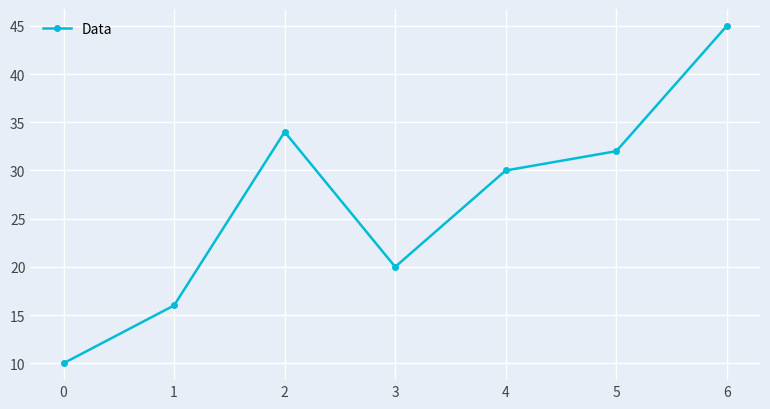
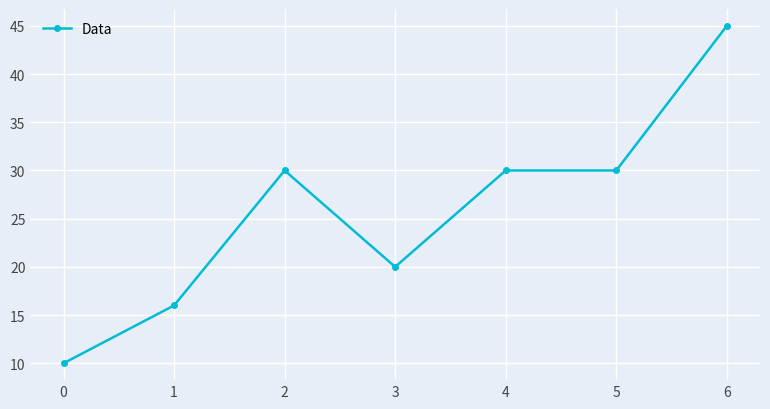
2: 34 -> 30
5: 32 -> 30
